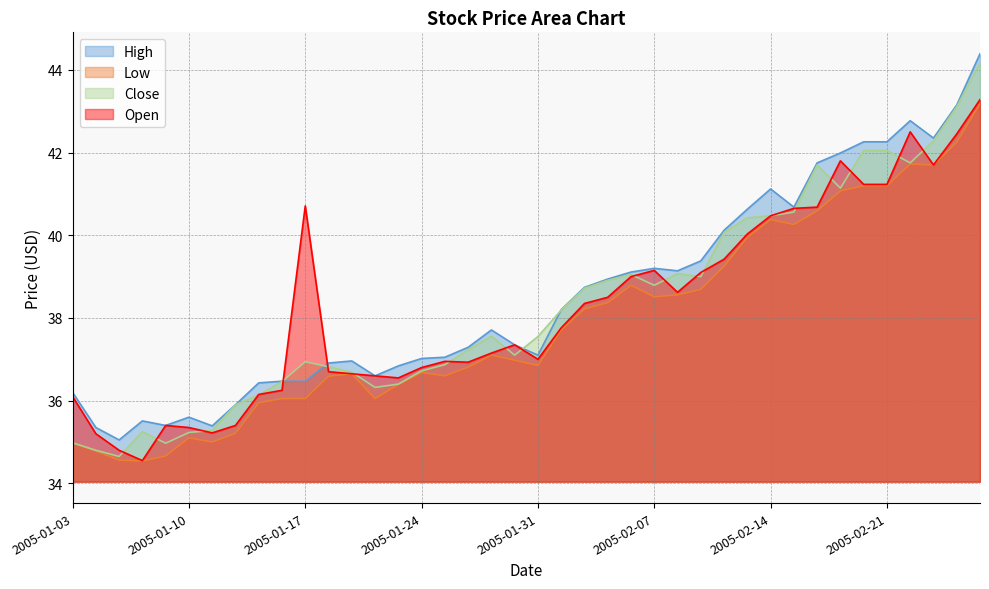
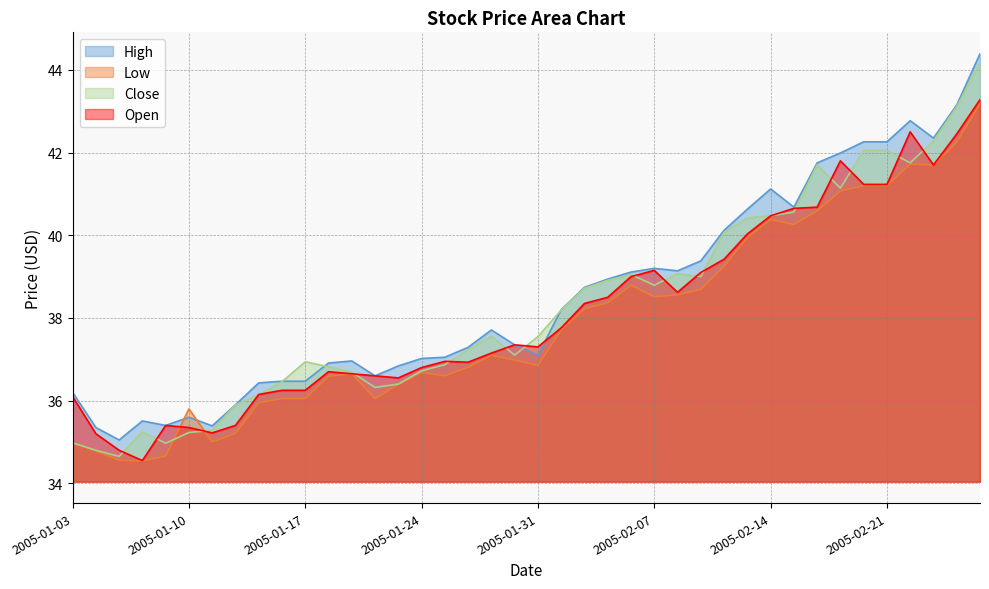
Low, 2005-01-10: 35.1 -> 35.8
Open, 2005-01-17: 40.7 -> 36.3
Open, 2005-01-31: 37.0 -> 37.3
